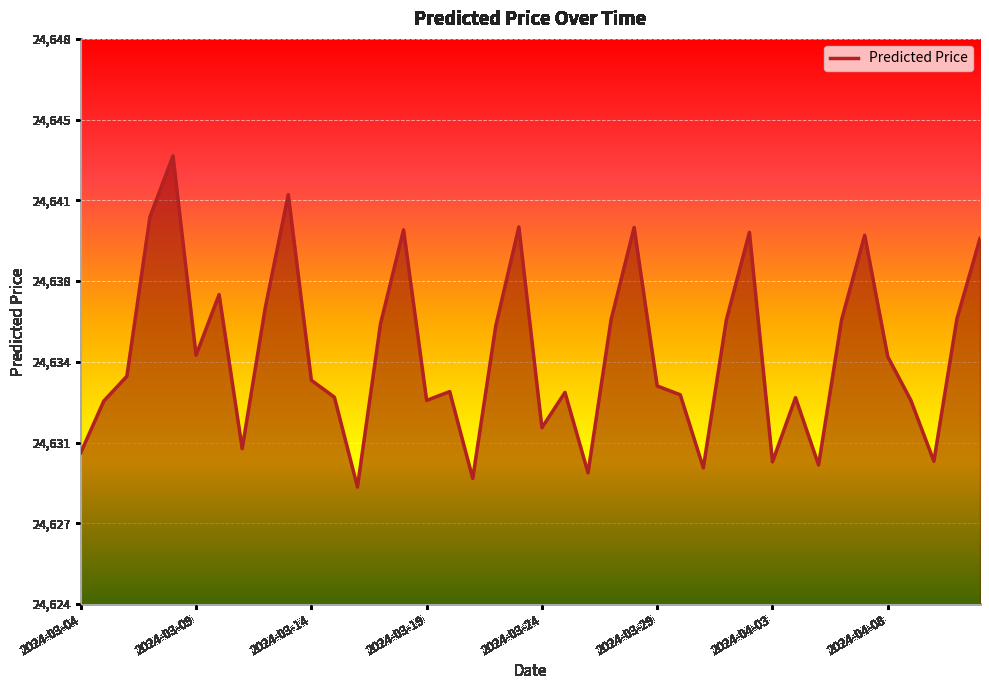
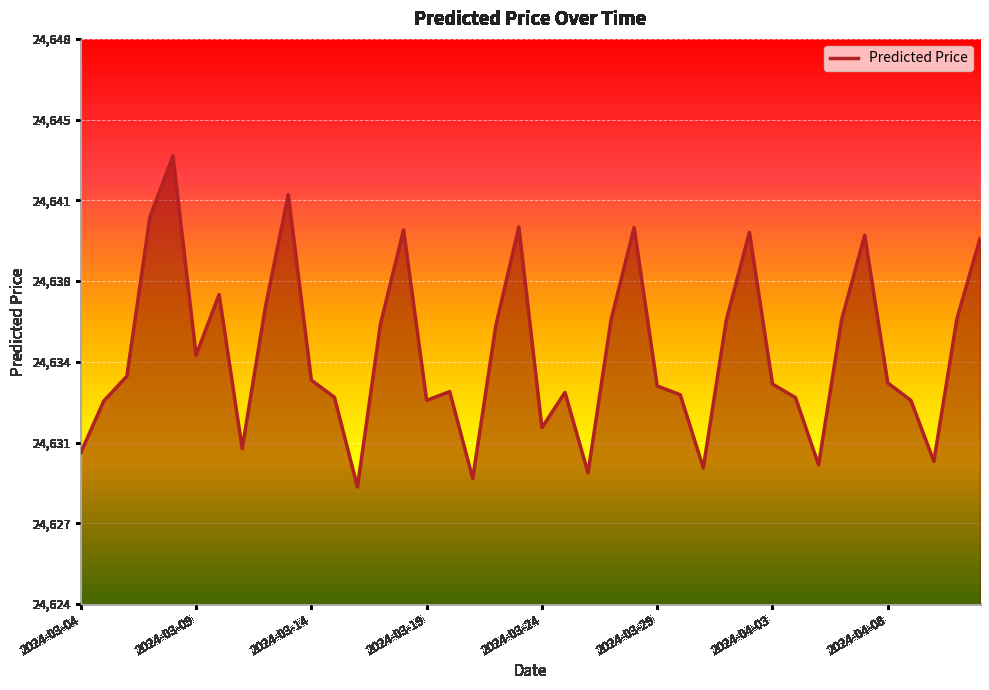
2024-04-03: 24,630.1 -> 24,633.4
2024-04-08: 24,634.6 -> 24,633.5
